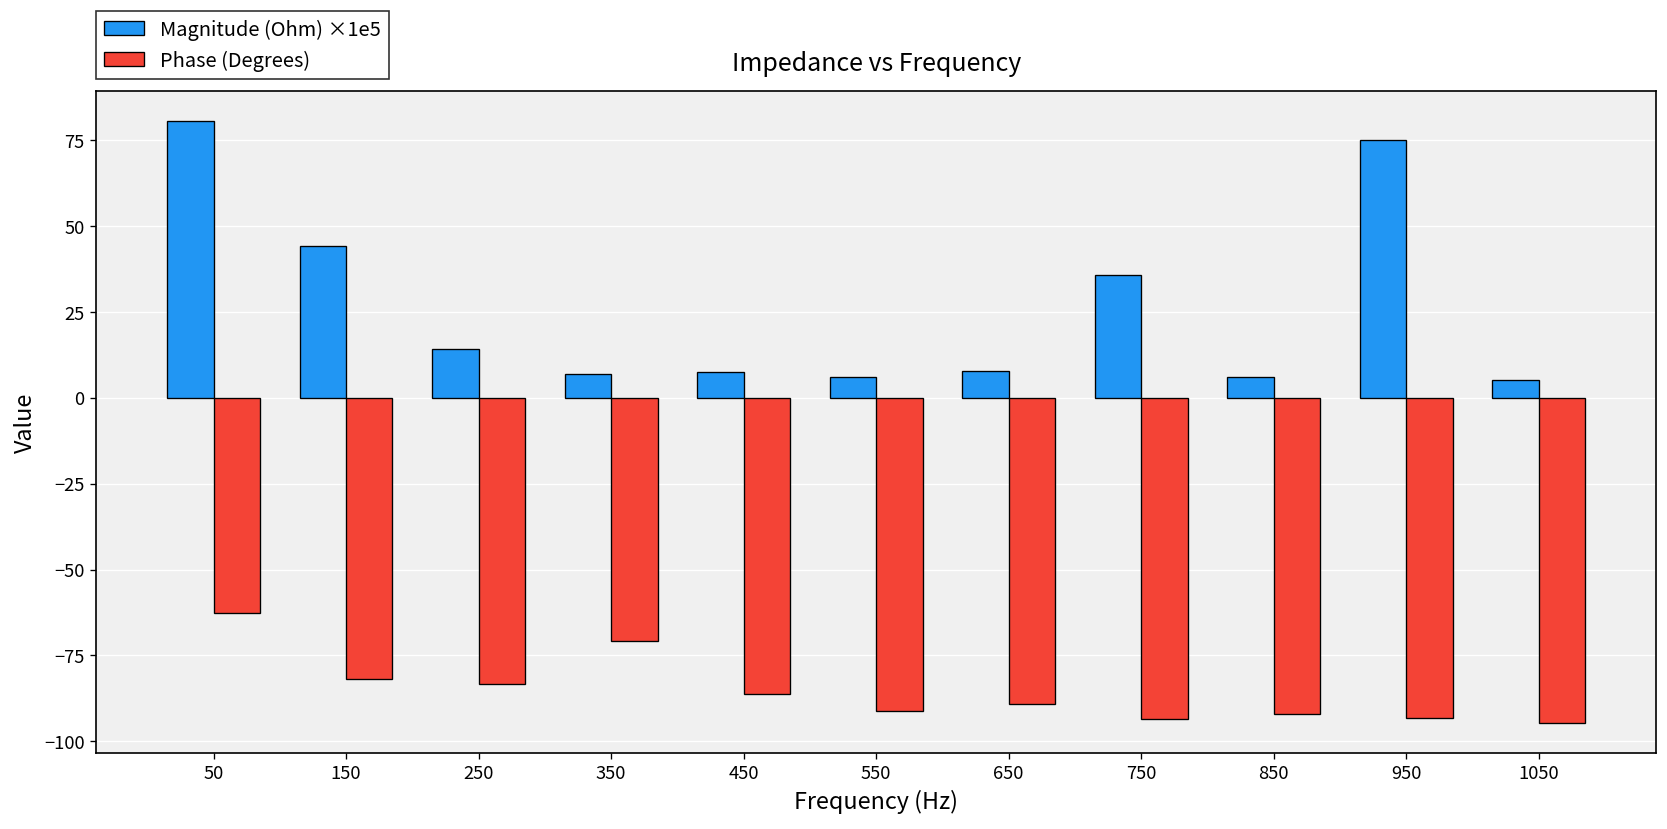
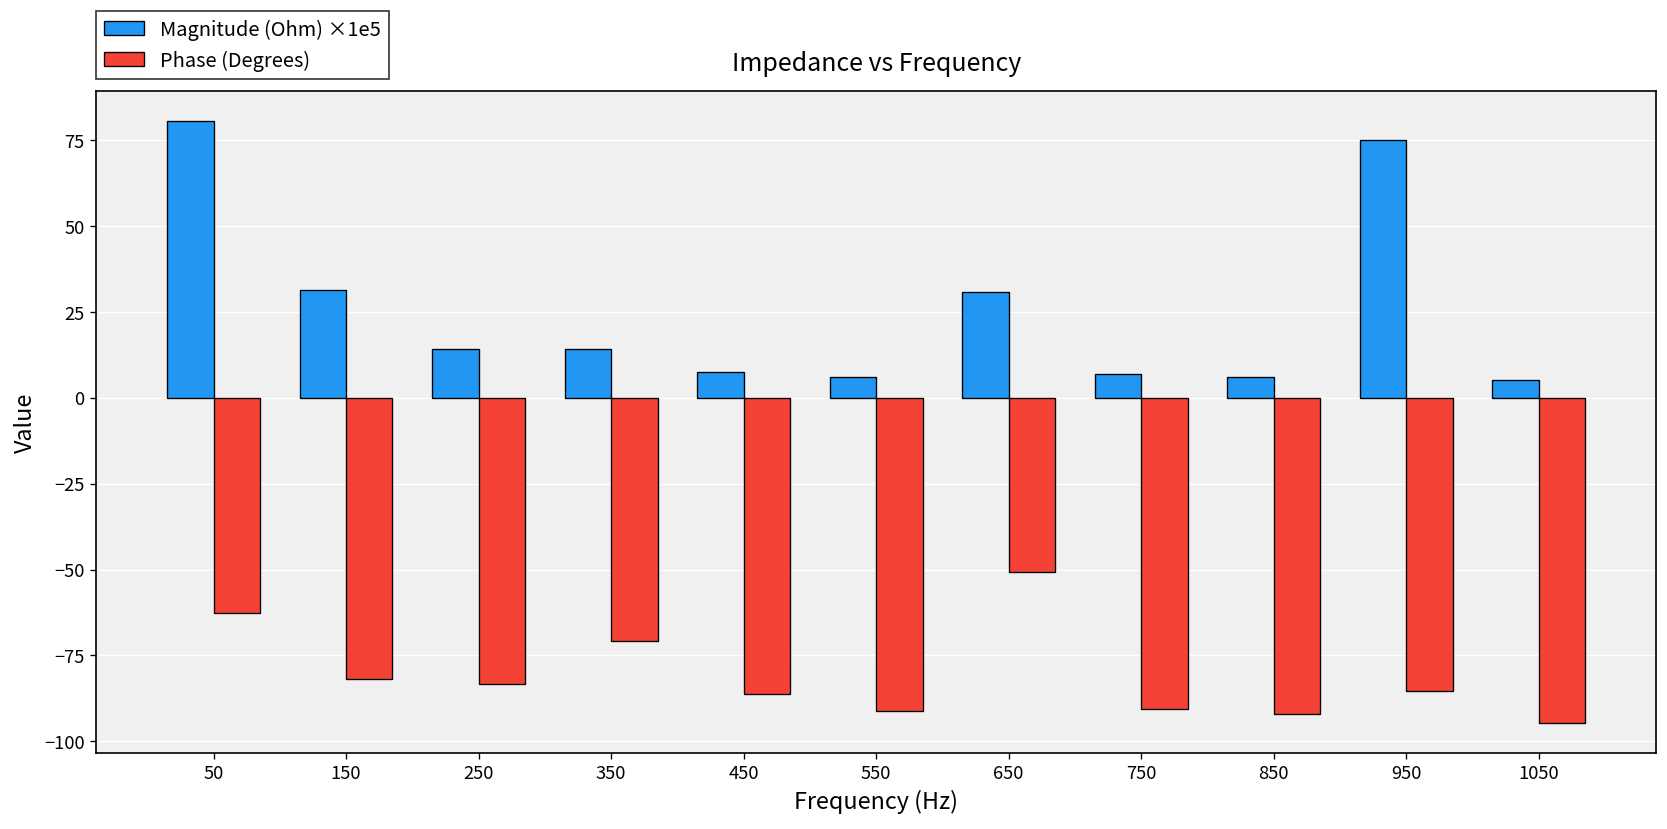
Magnitude (Ohm) ×1e5, 150: 44 -> 31
Magnitude (Ohm) ×1e5, 350: 7 -> 14
Magnitude (Ohm) ×1e5, 650: 8 -> 31
Phase (Degrees), 650: -89 -> -51
Magnitude (Ohm) ×1e5, 750: 36 -> 7
Phase (Degrees), 750: -93 -> -91
Phase (Degrees), 950: -93 -> -85
